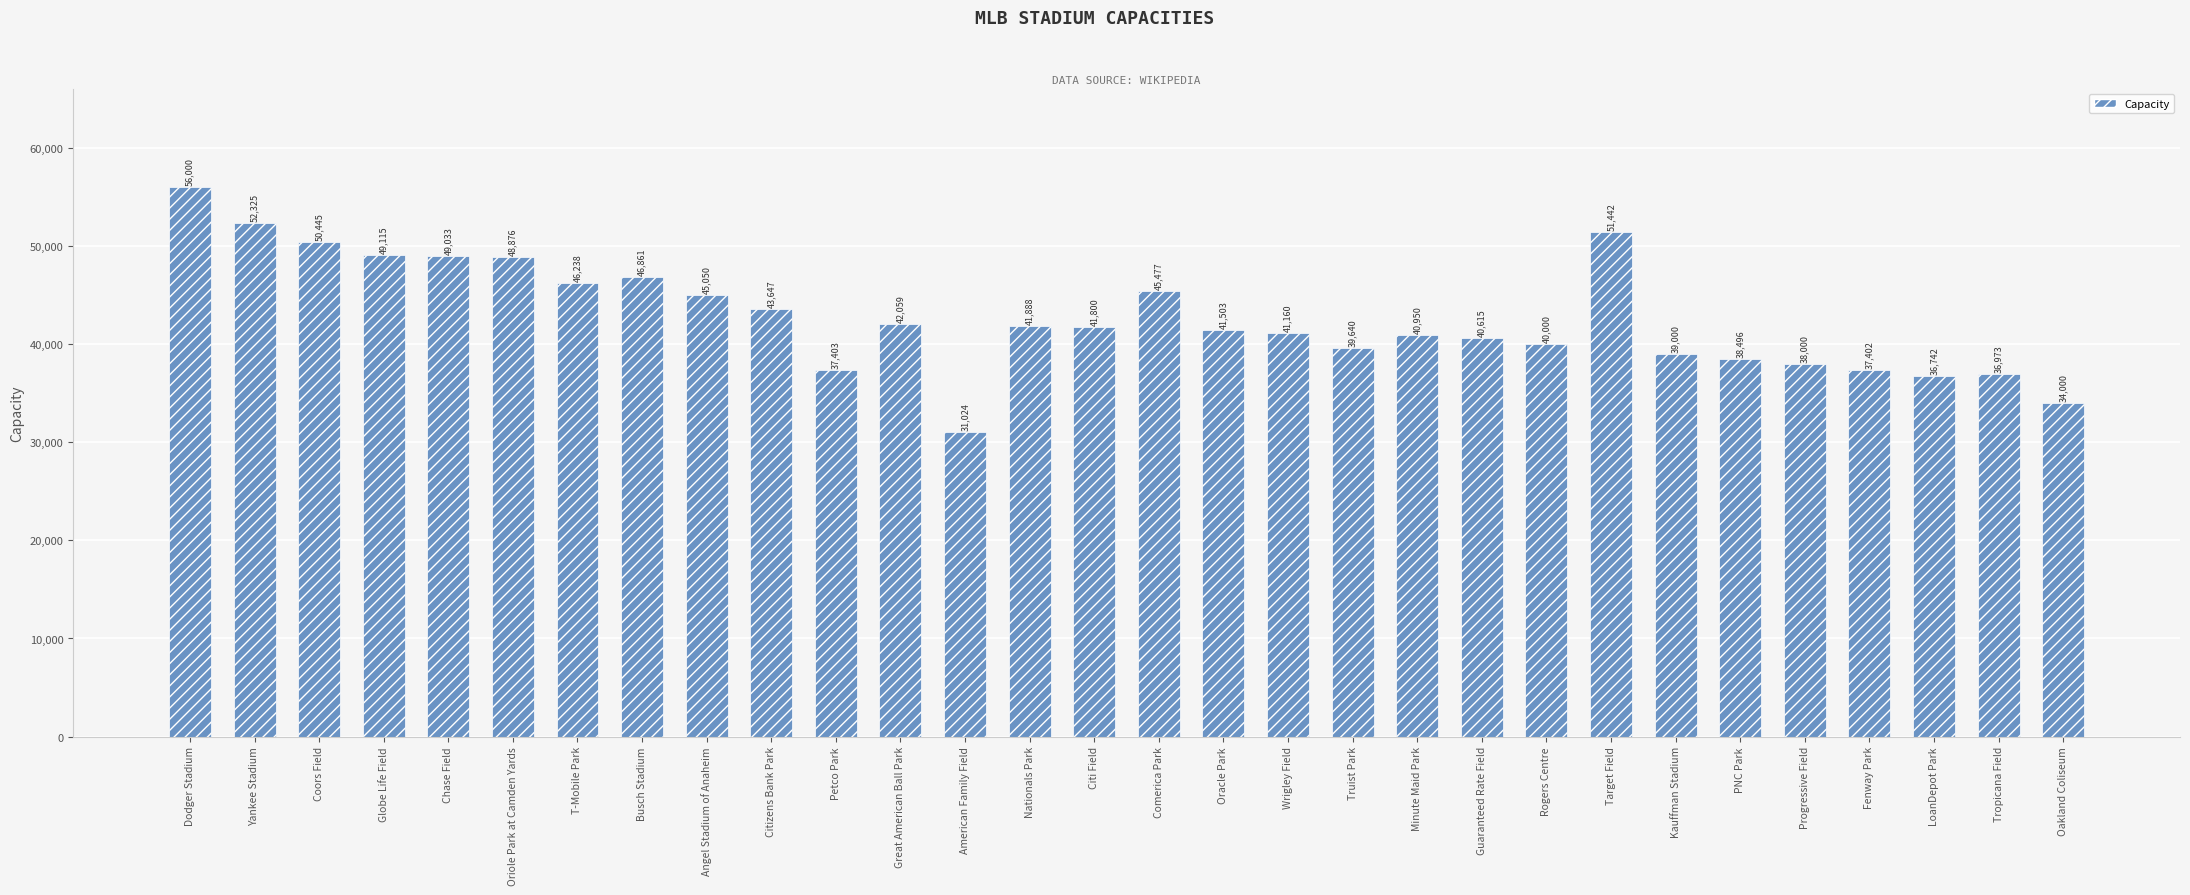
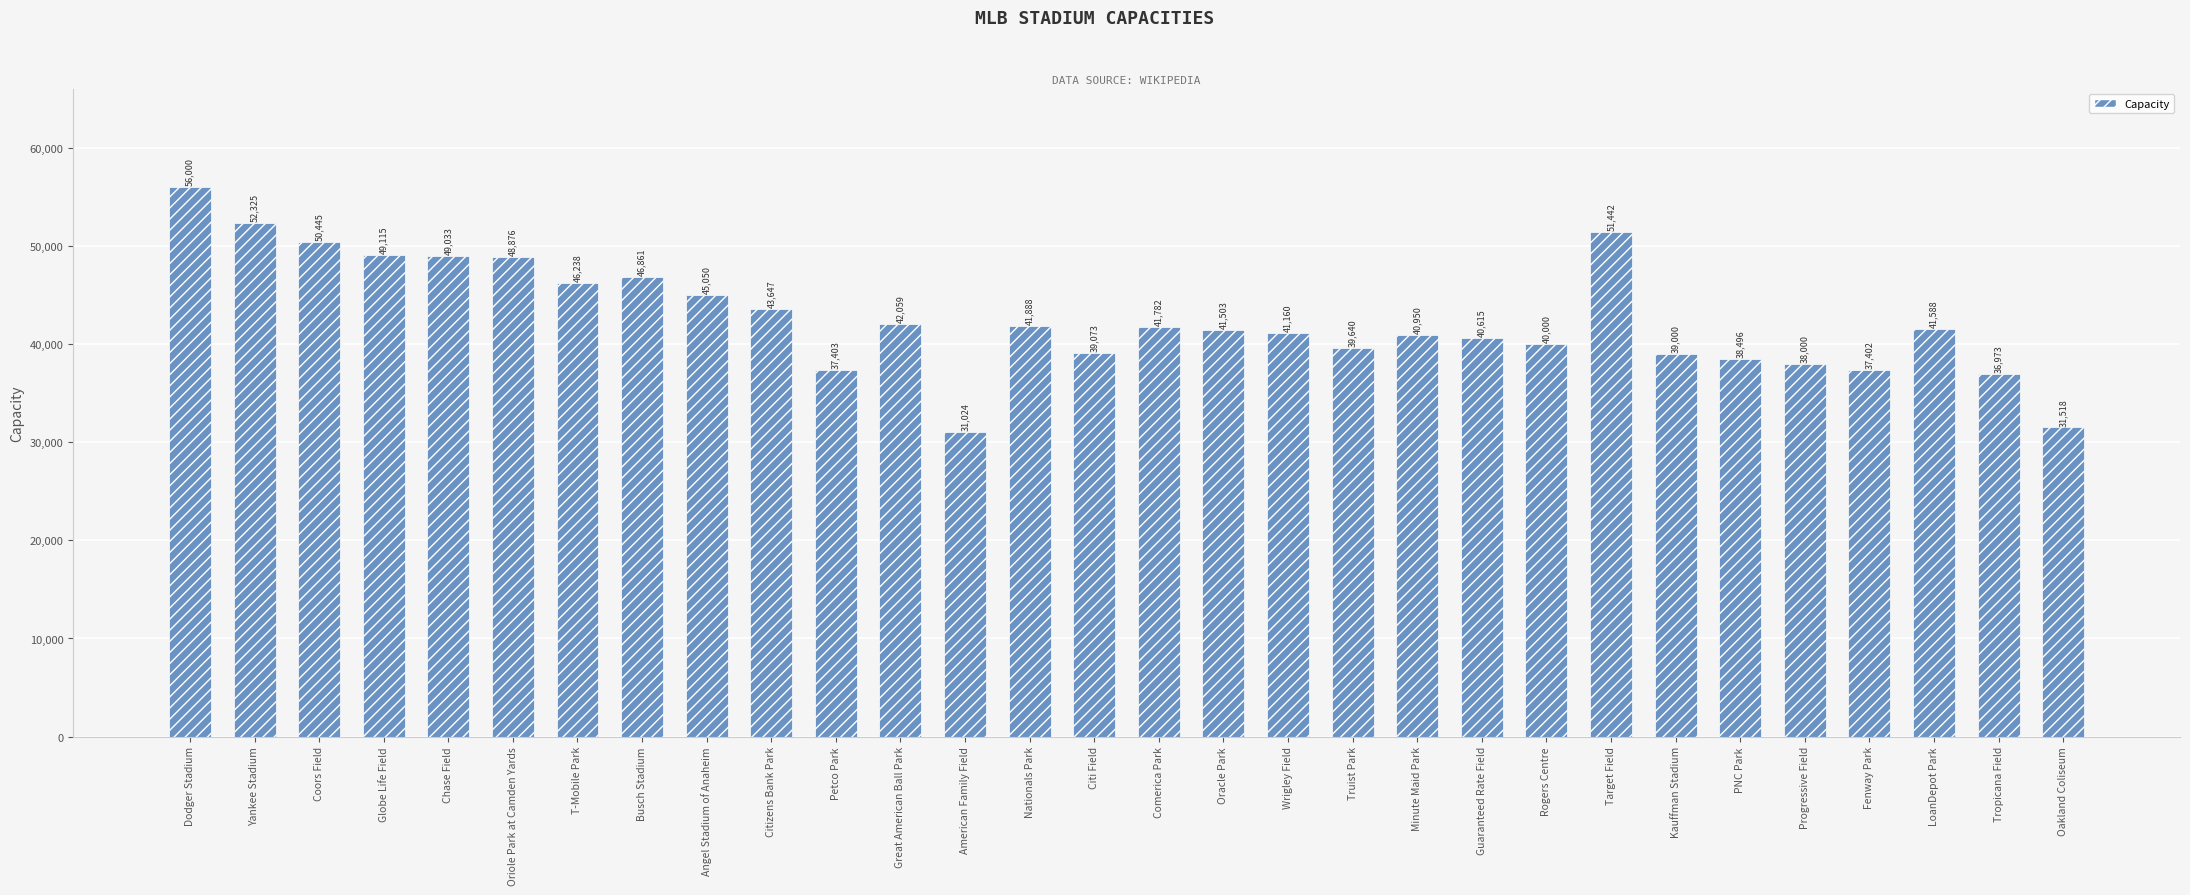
Citi Field: 41,800 -> 39,073
Comerica Park: 45,477 -> 41,782
LoanDepot Park: 36,742 -> 41,588
Oakland Coliseum: 34,000 -> 31,518
